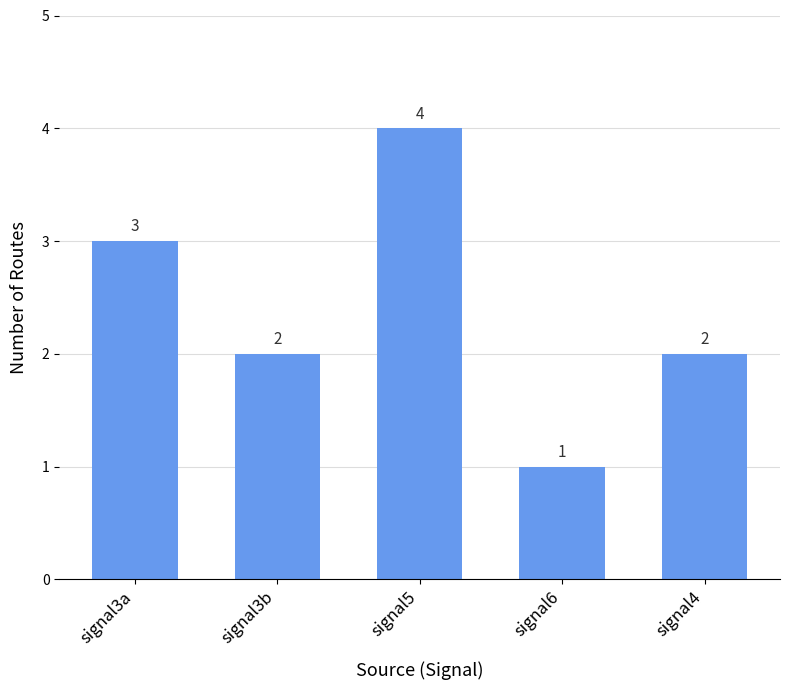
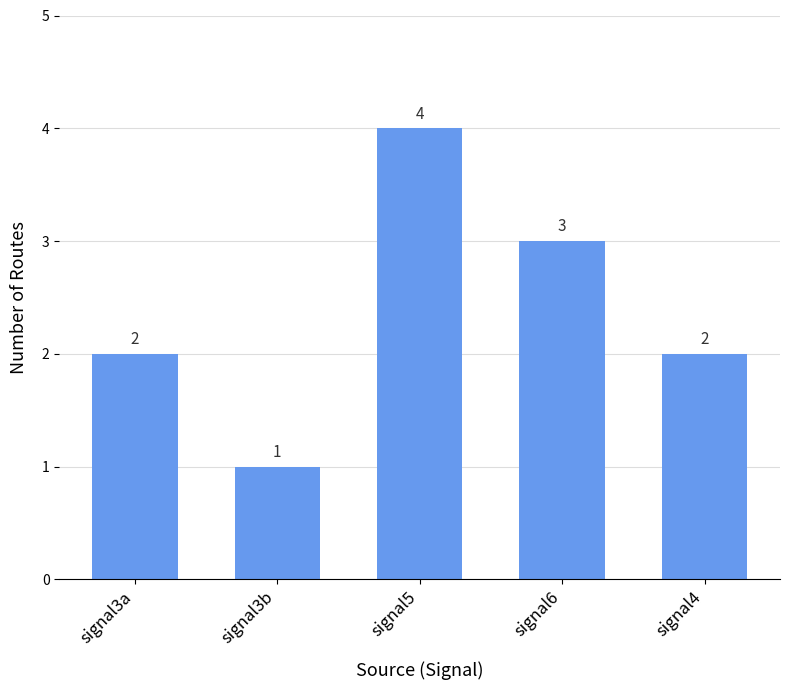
signal3a: 3 -> 2
signal3b: 2 -> 1
signal6: 1 -> 3
